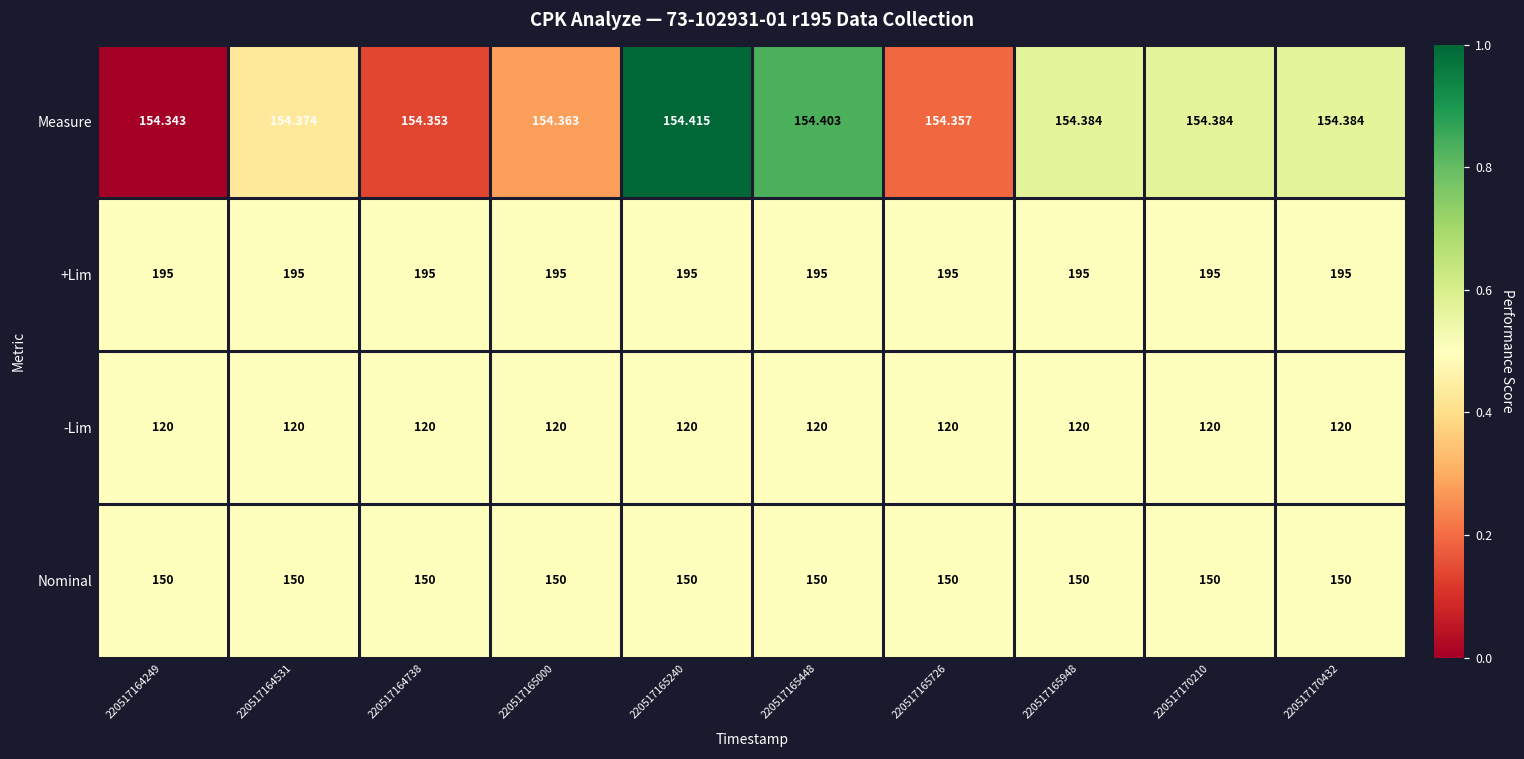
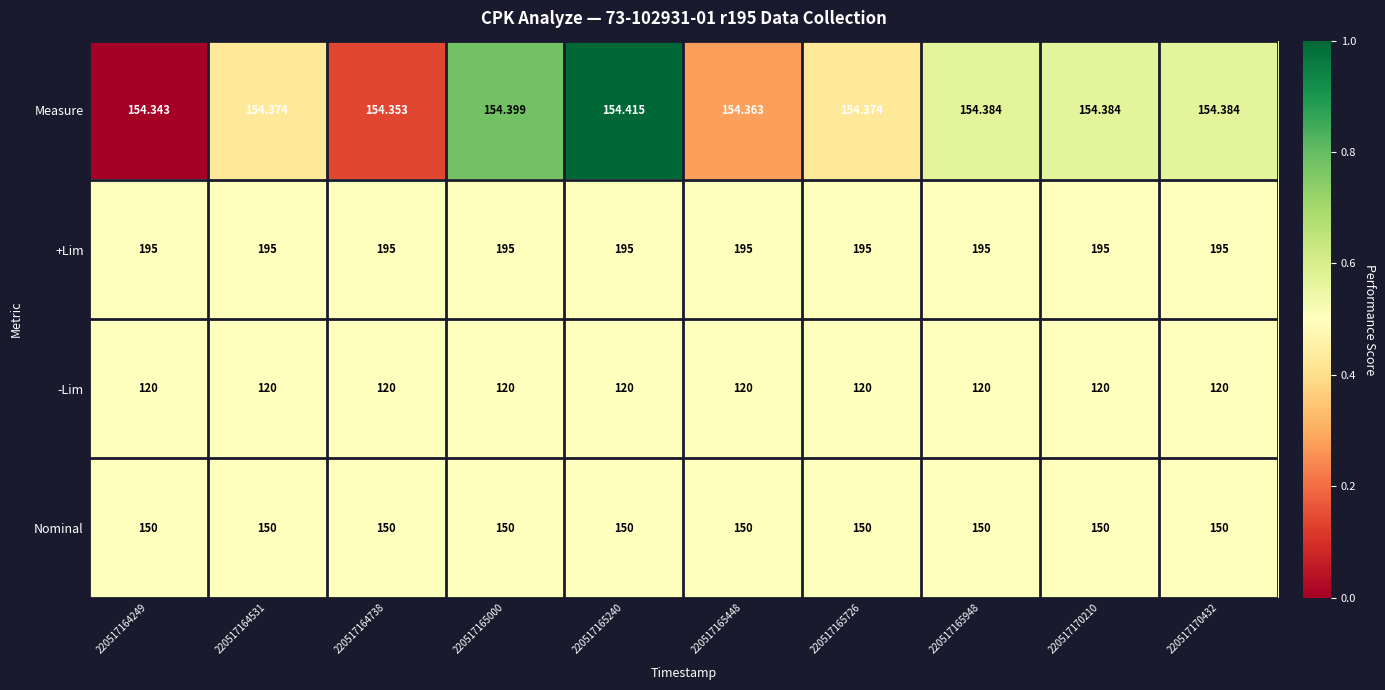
Measure, 220517165000: 154.363 -> 154.399
Measure, 220517165448: 154.403 -> 154.363
Measure, 220517165726: 154.357 -> 154.374
